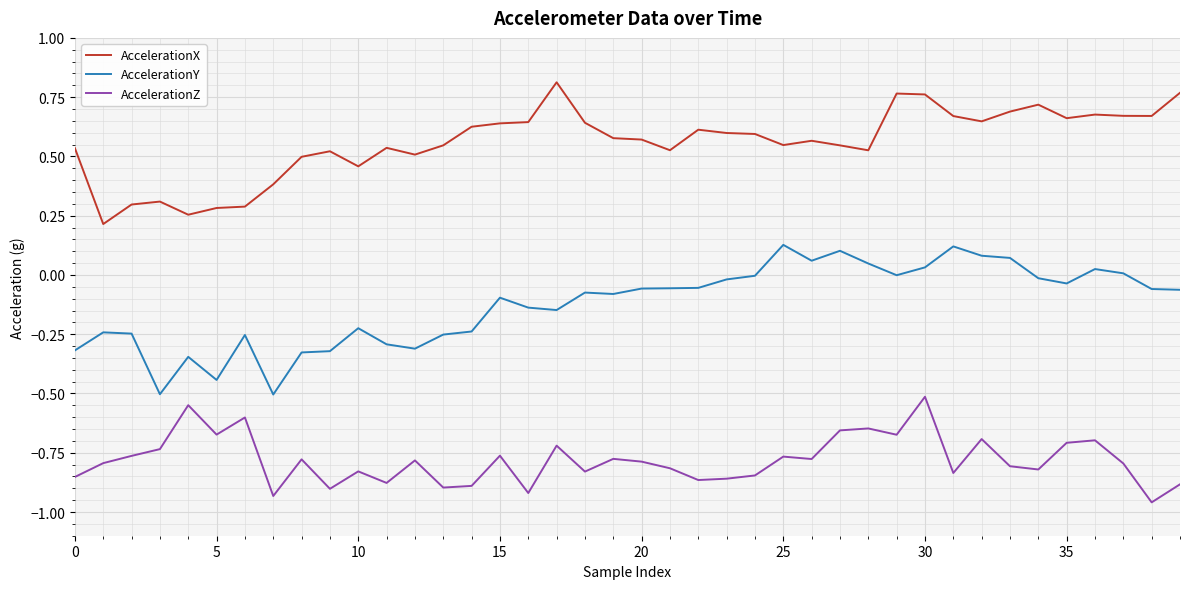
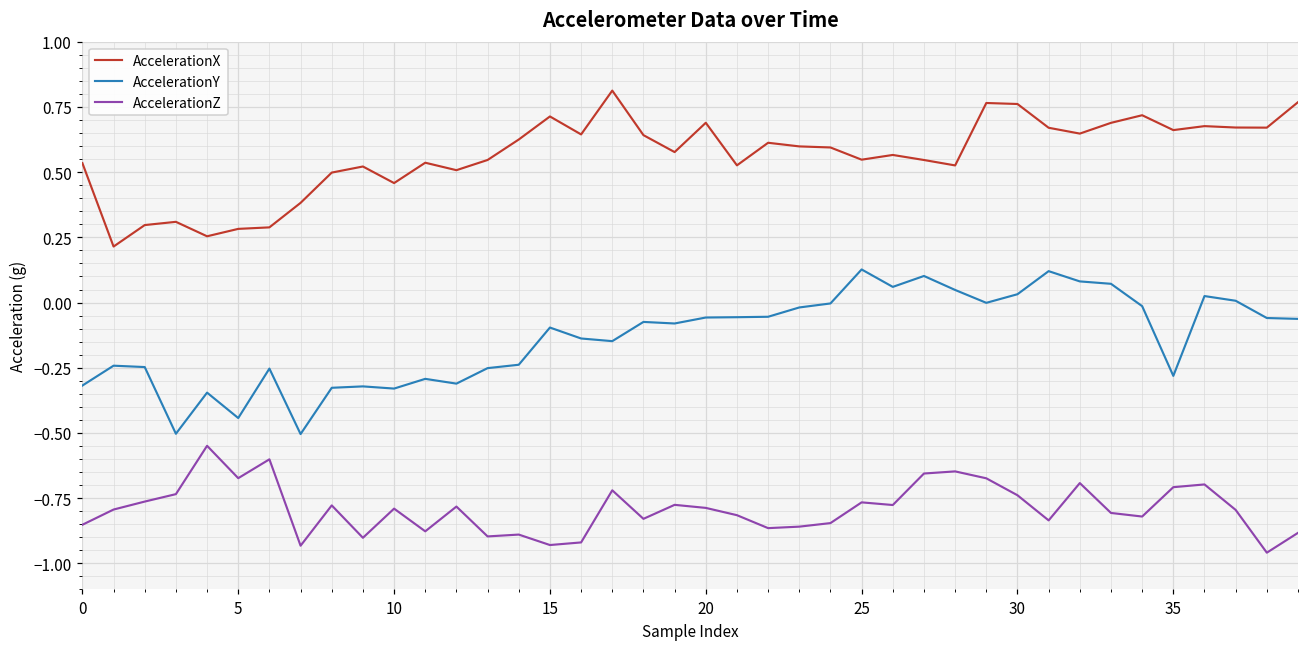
AccelerationY, 10: -0.22 -> -0.33
AccelerationZ, 10: -0.83 -> -0.79
AccelerationX, 15: 0.64 -> 0.71
AccelerationZ, 15: -0.76 -> -0.93
AccelerationX, 20: 0.57 -> 0.69
AccelerationZ, 30: -0.51 -> -0.74
AccelerationY, 35: -0.04 -> -0.28
